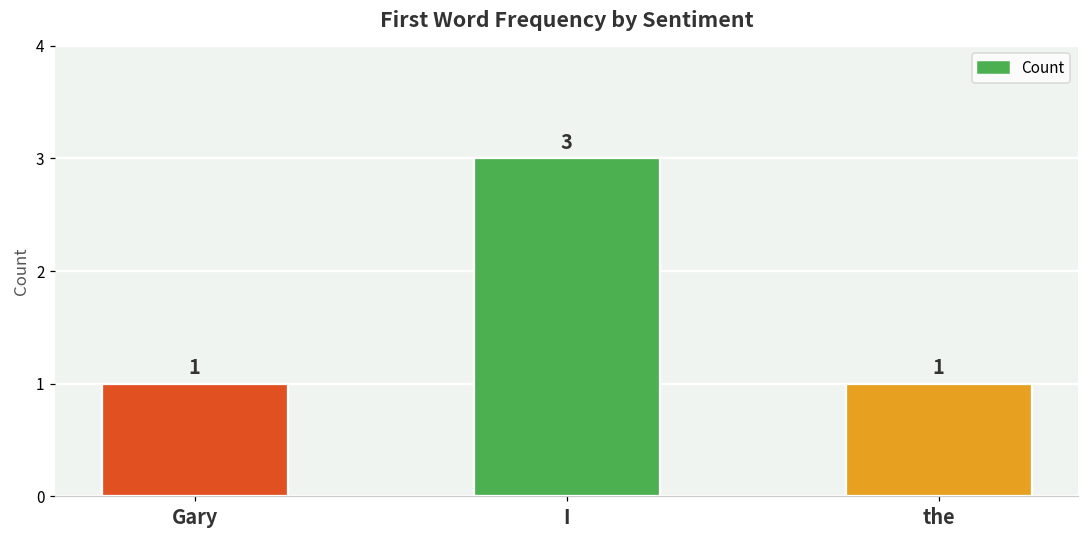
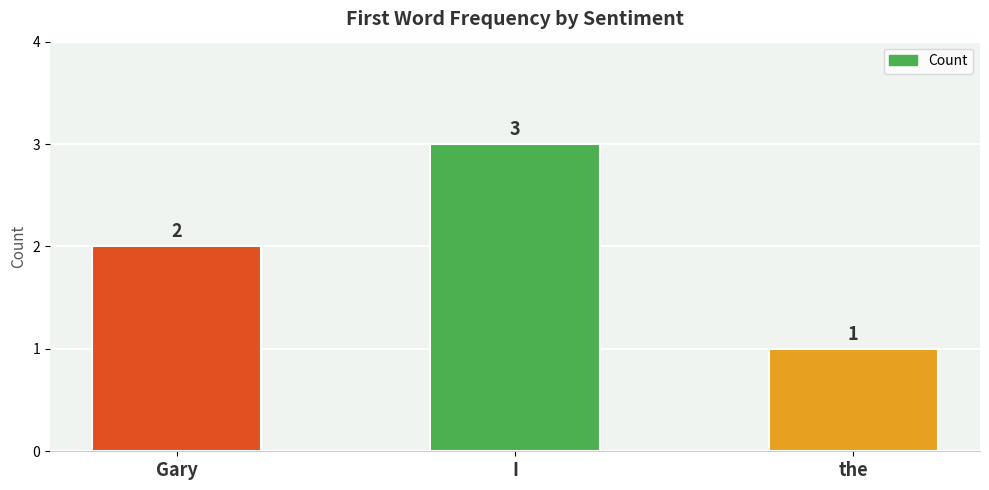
Gary: 1 -> 2
